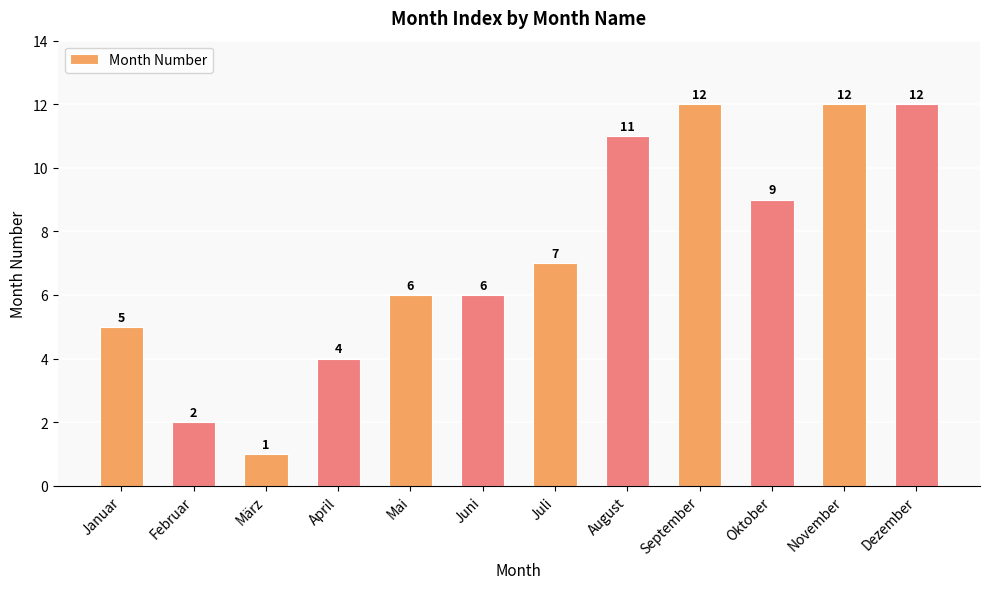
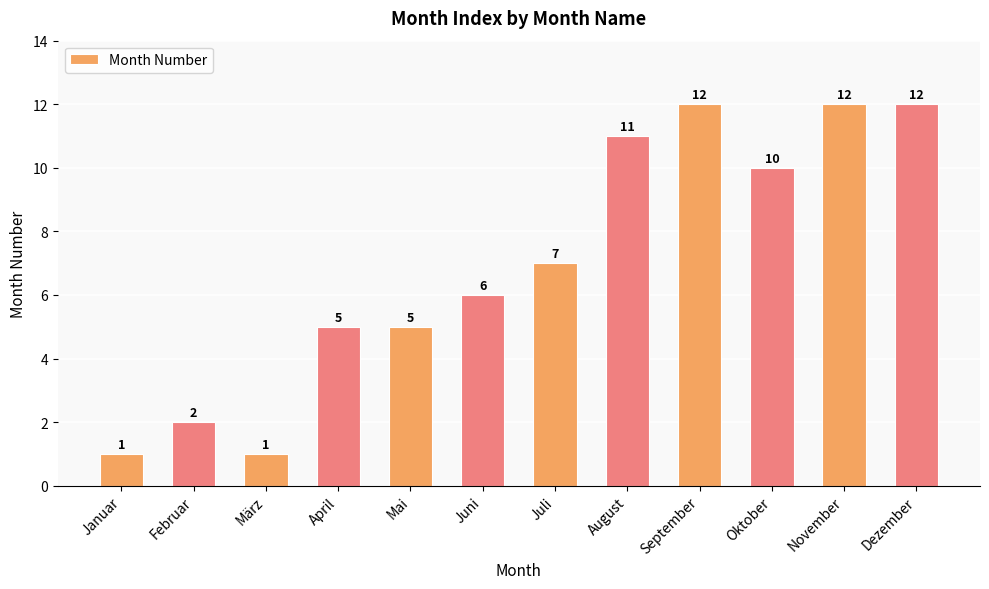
Januar: 5 -> 1
April: 4 -> 5
Mai: 6 -> 5
Oktober: 9 -> 10
